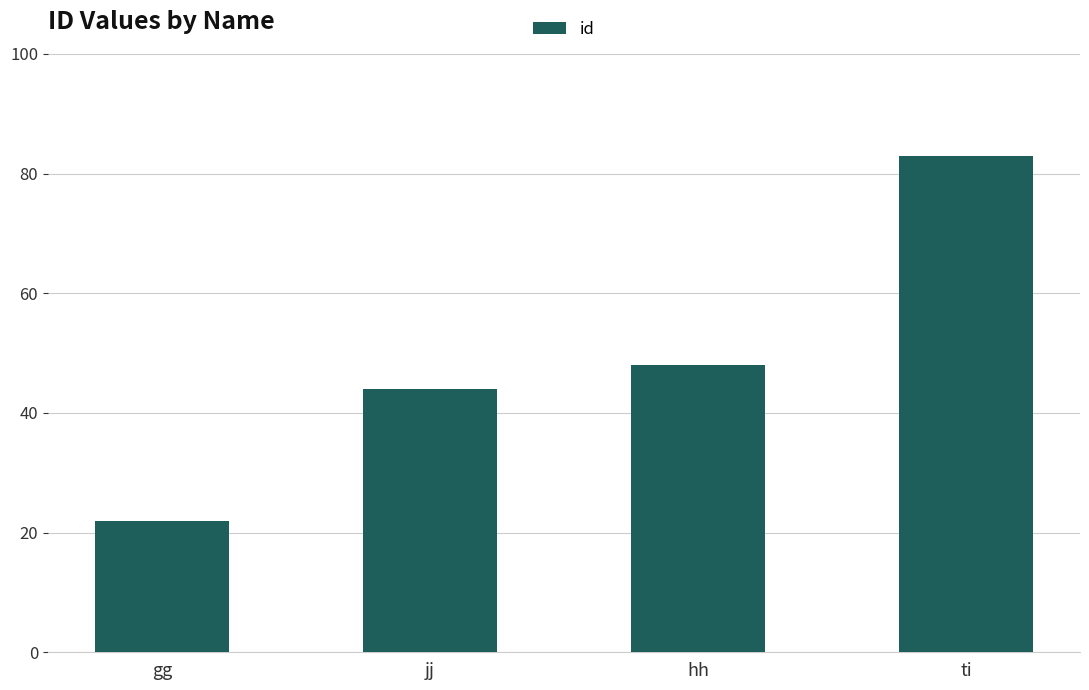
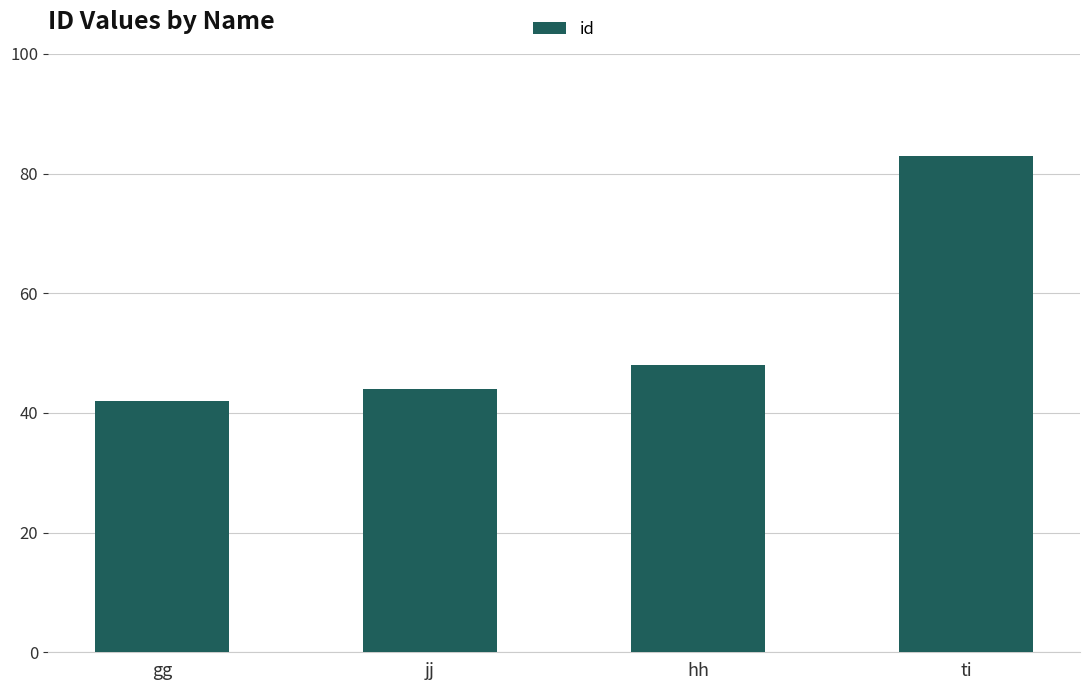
gg: 22 -> 42
